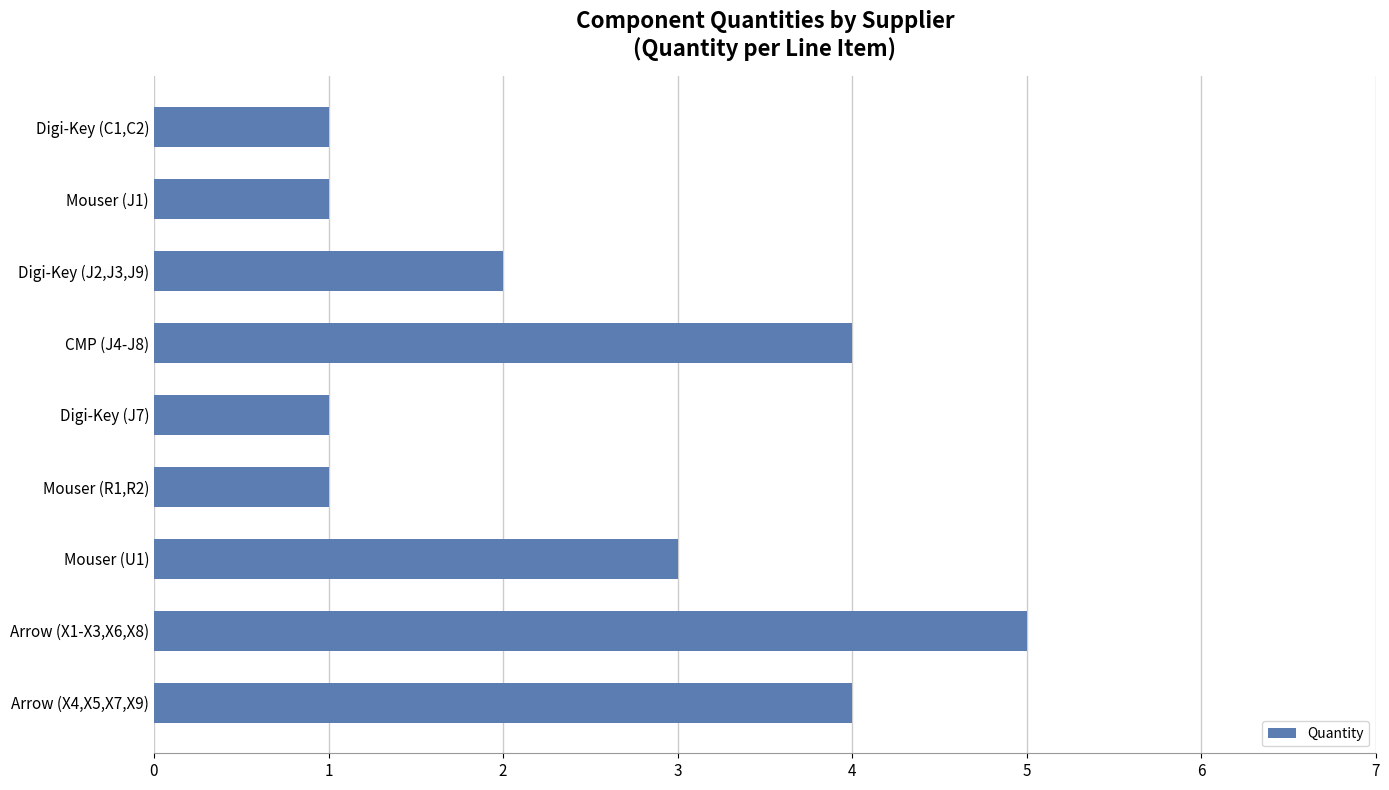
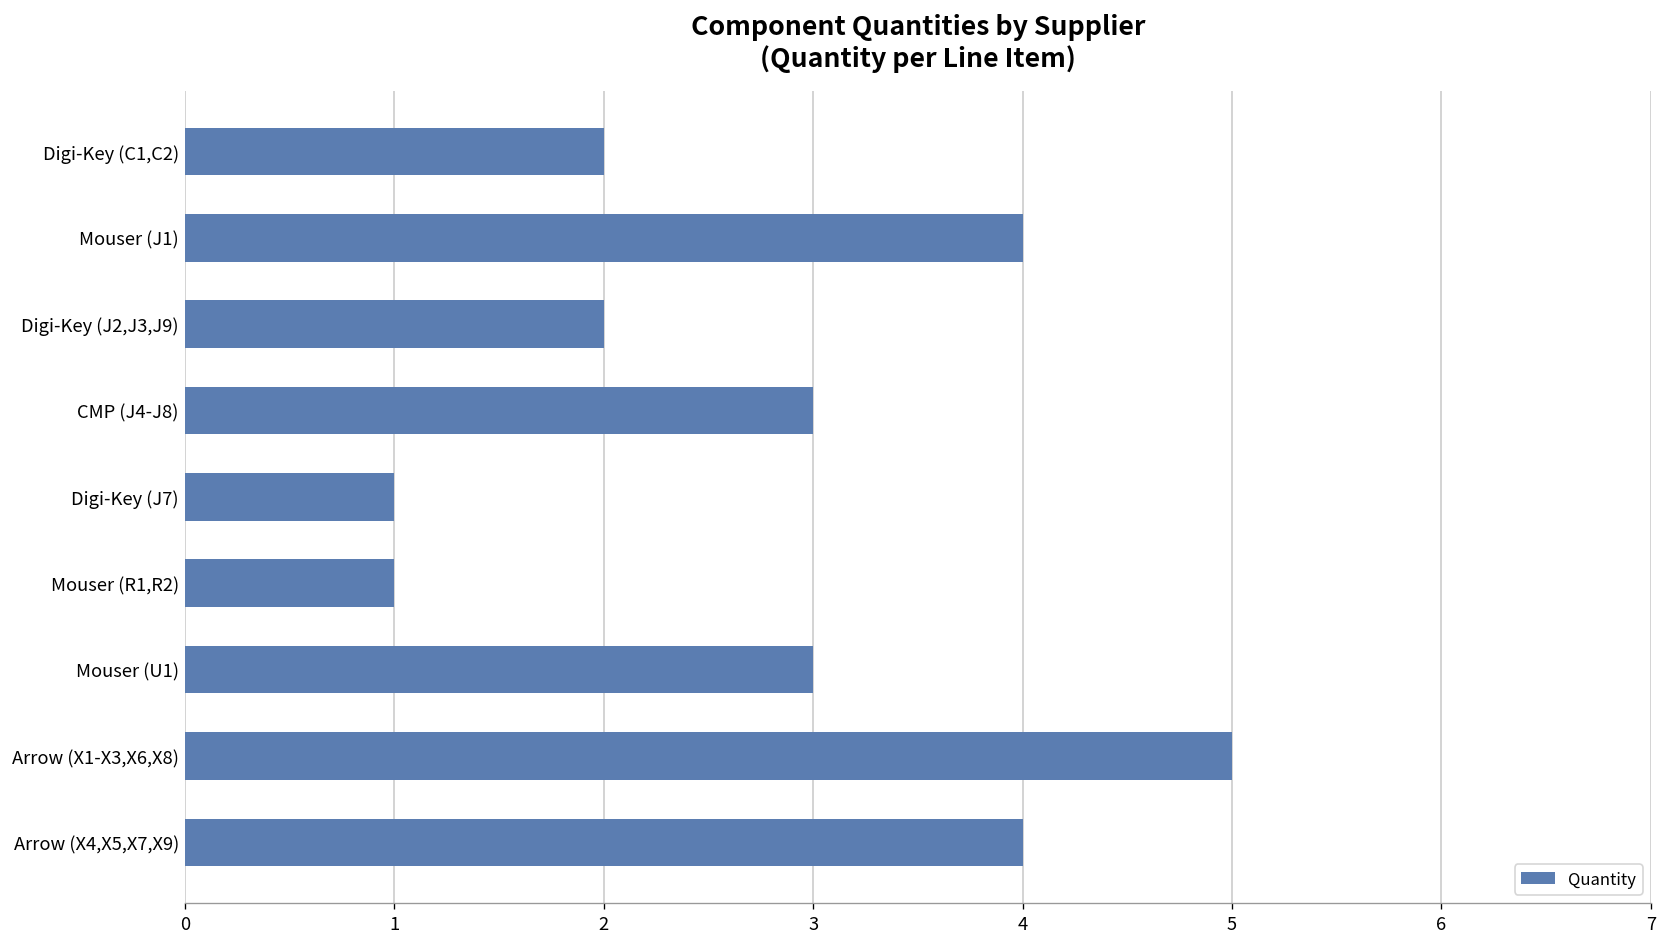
Digi-Key (C1,C2): 1 -> 2
Mouser (J1): 1 -> 4
CMP (J4-J8): 4 -> 3
